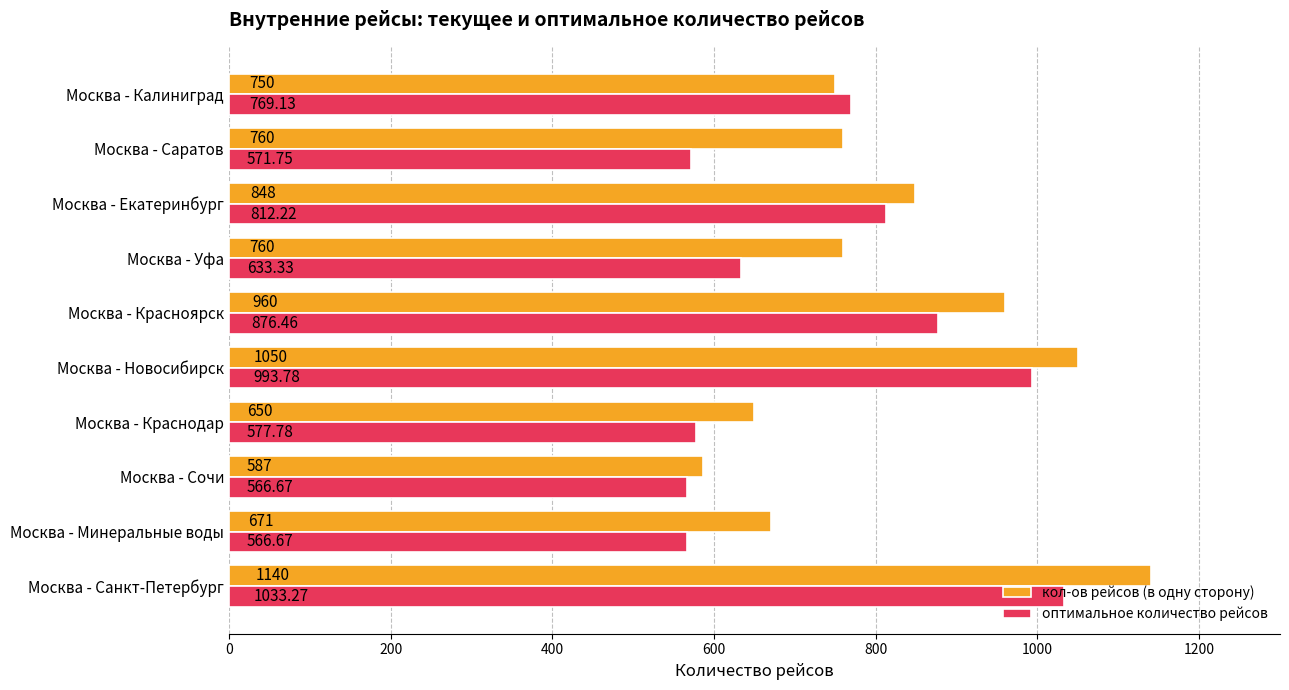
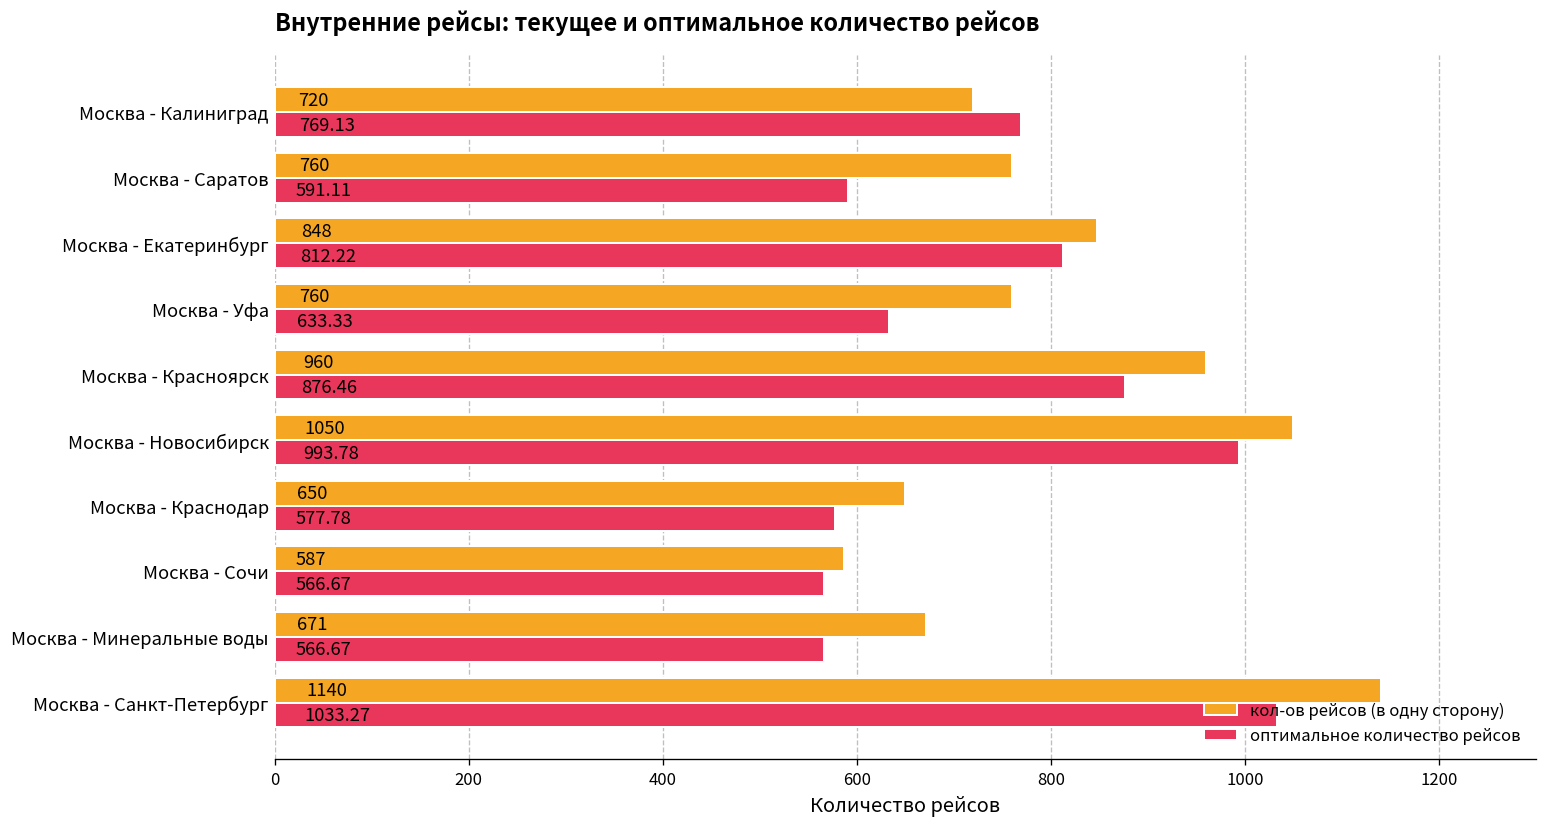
кол-ов рейсов (в одну сторону), Москва - Калиниград: 750 -> 720
оптимальное количество рейсов, Москва - Саратов: 571.75 -> 591.11
